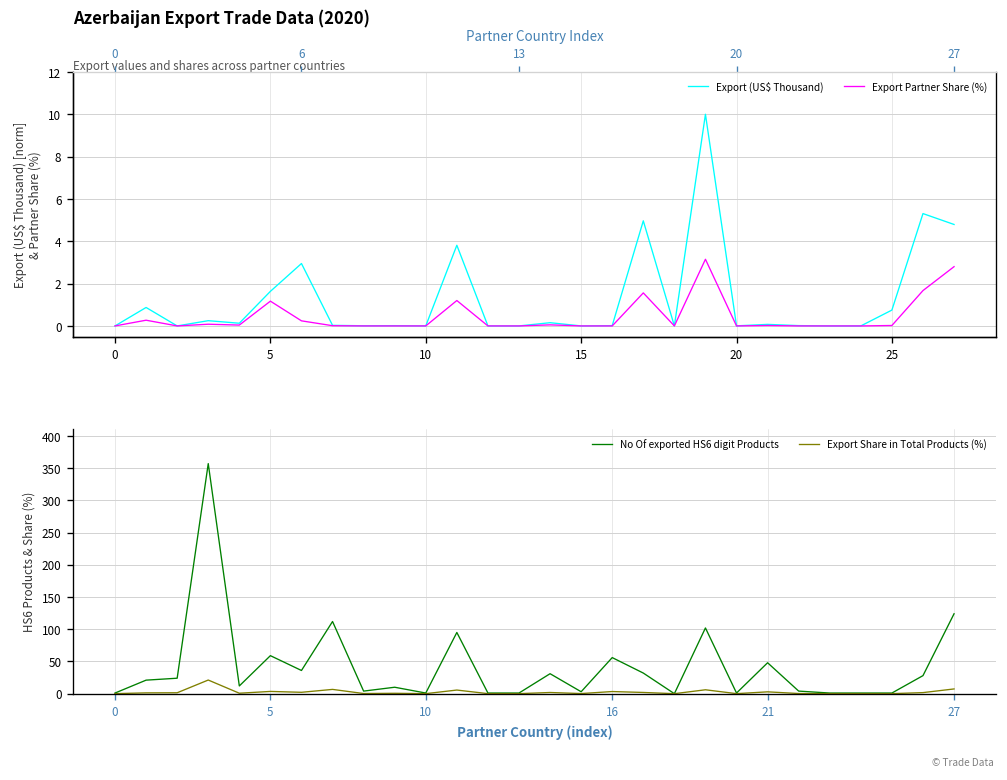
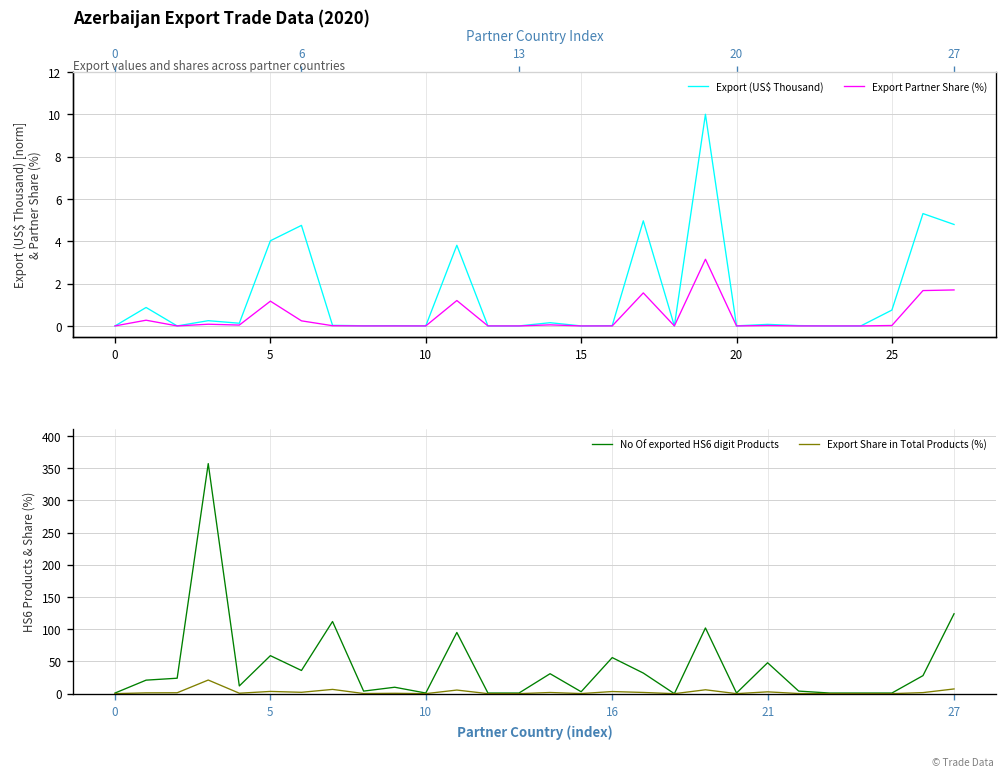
Azerbaijan Export Trade Data (2020), Export (US$ Thousand), 5: 1.6 -> 4.0
Azerbaijan Export Trade Data (2020), Export (US$ Thousand), 6: 2.9 -> 4.7
Azerbaijan Export Trade Data (2020), Export Partner Share (%), 27: 2.8 -> 1.7
